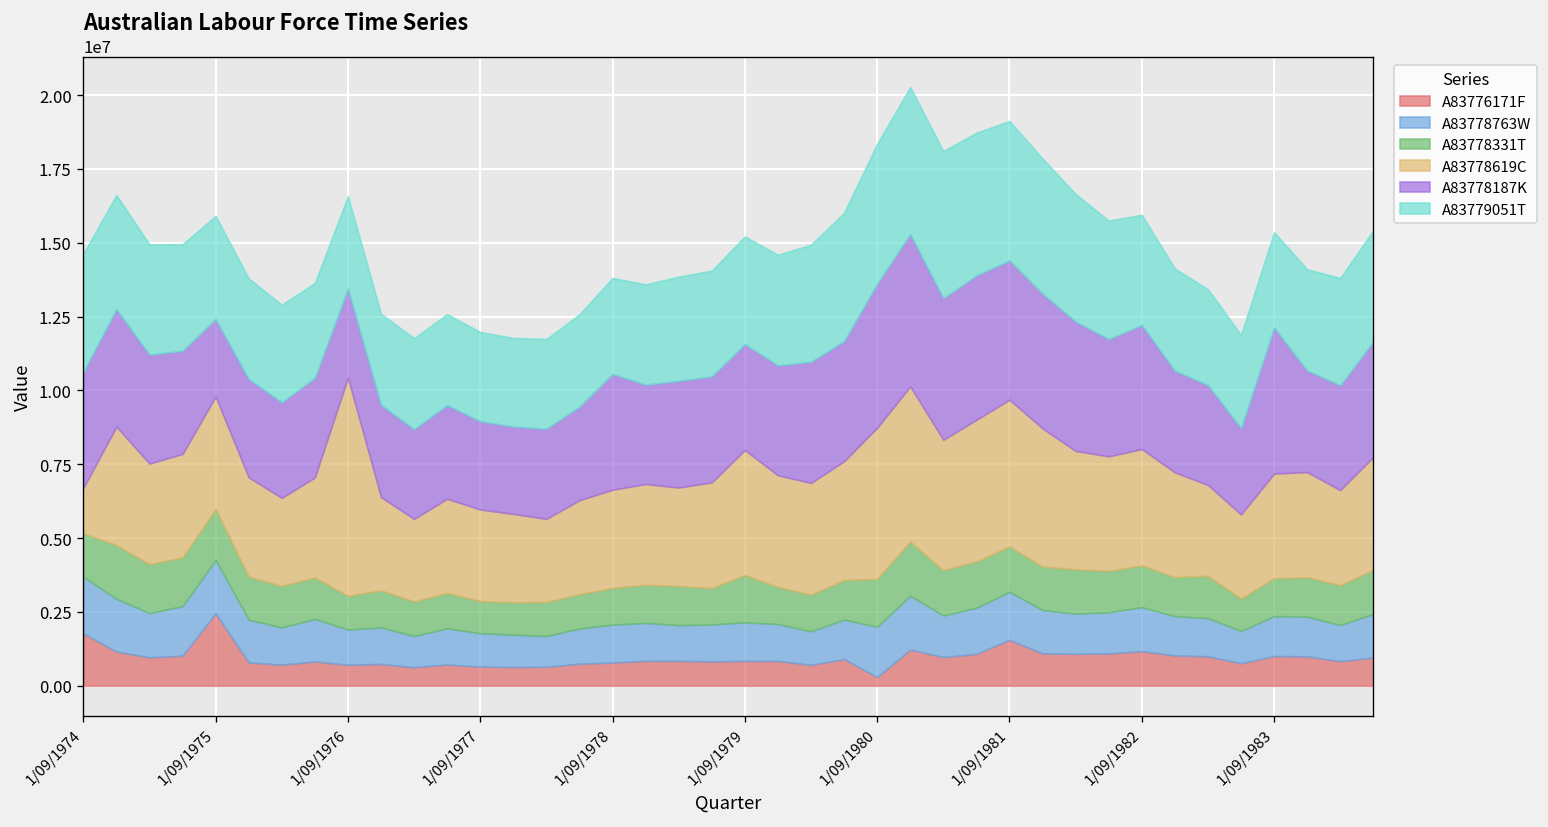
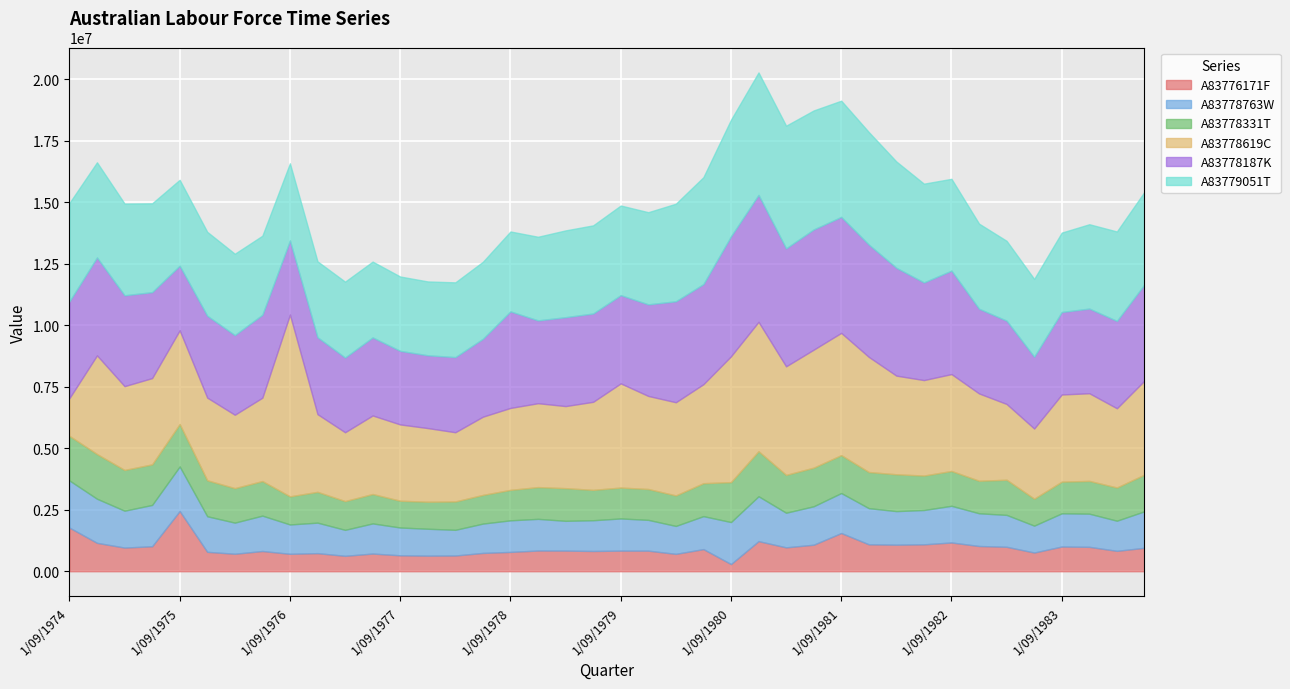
A83778331T, 1/09/1974: 1500000 -> 1800000
A83778331T, 1/09/1979: 1600000 -> 1300000
A83778187K, 1/09/1983: 4900000 -> 3400000
